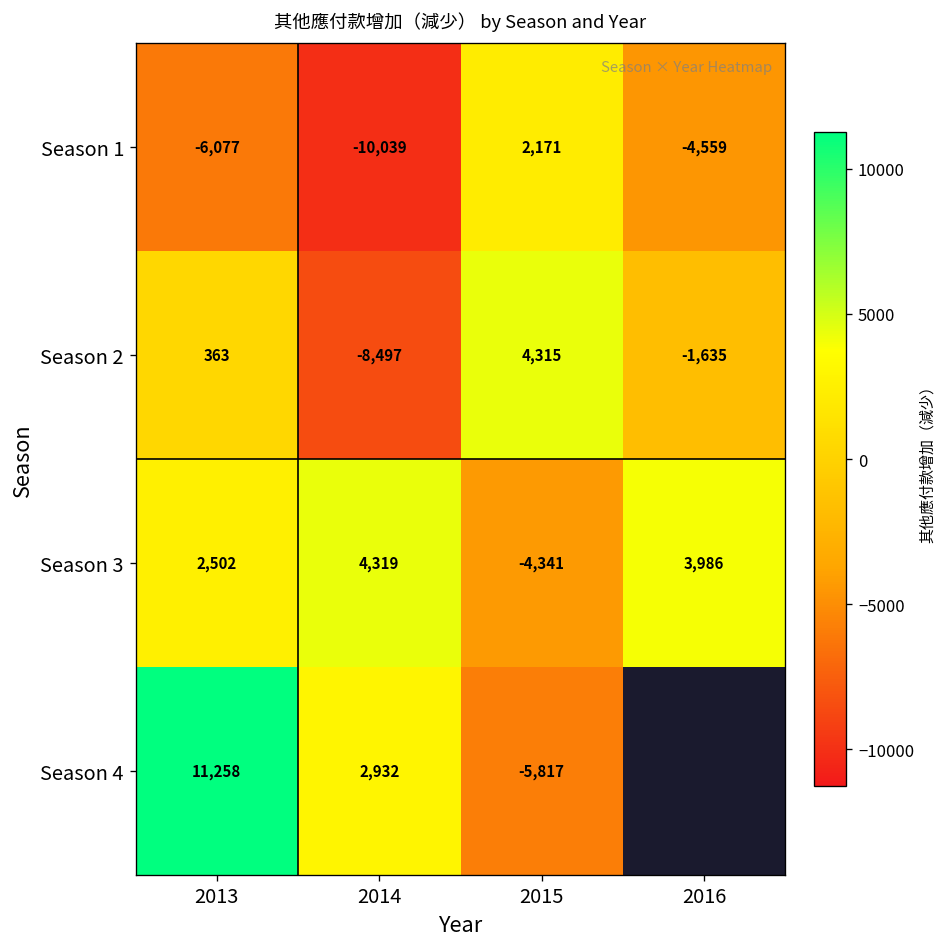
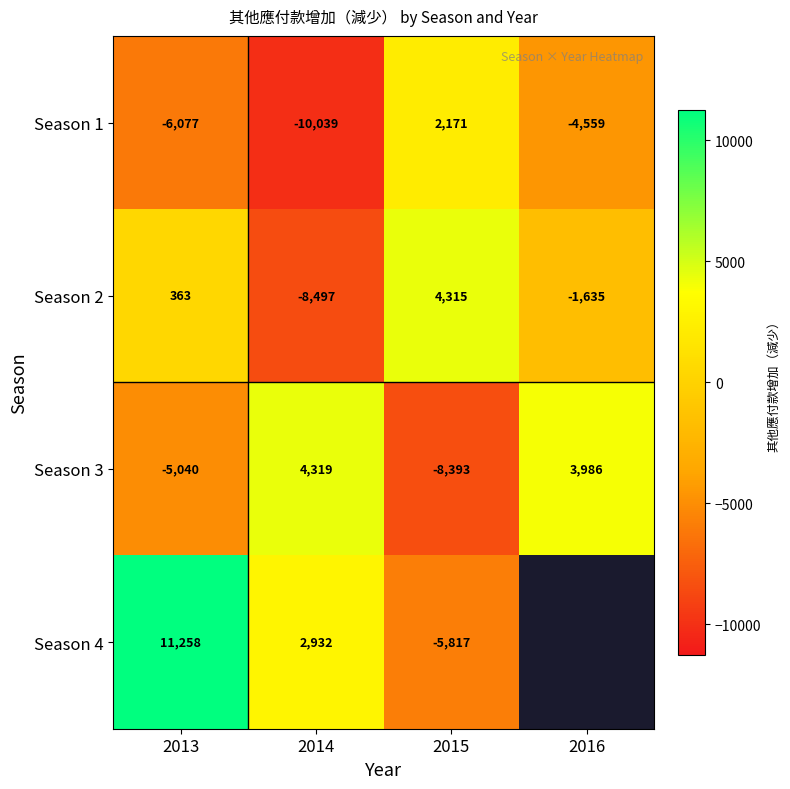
Season 3, 2013: 2,502 -> -5,040
Season 3, 2015: -4,341 -> -8,393
